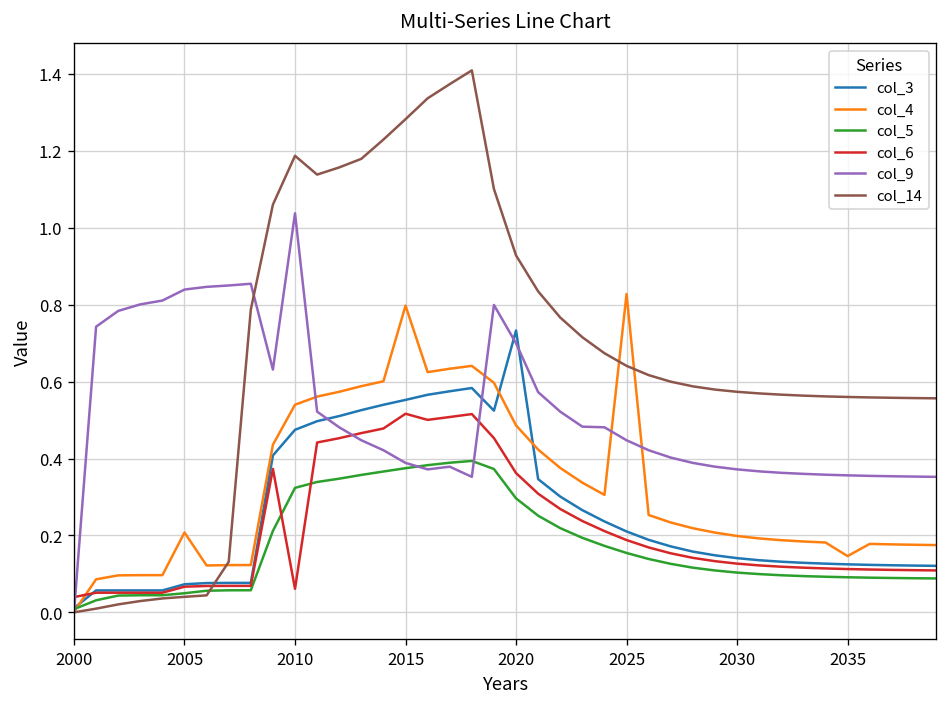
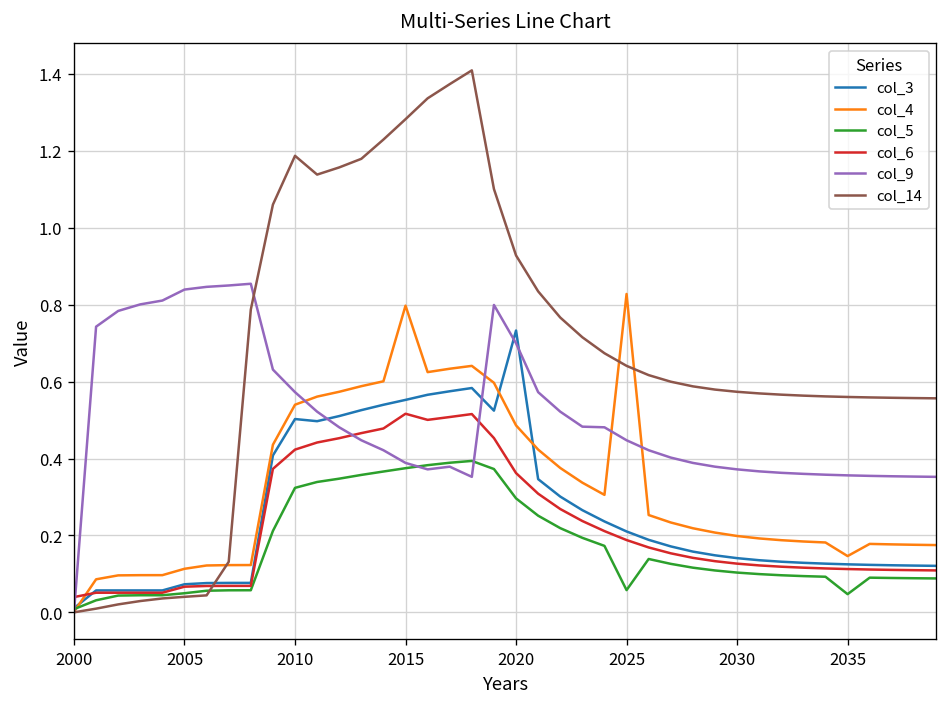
col_4, 2005: 0.21 -> 0.11
col_3, 2010: 0.47 -> 0.50
col_6, 2010: 0.06 -> 0.42
col_9, 2010: 1.04 -> 0.57
col_5, 2025: 0.15 -> 0.06
col_5, 2035: 0.09 -> 0.05
